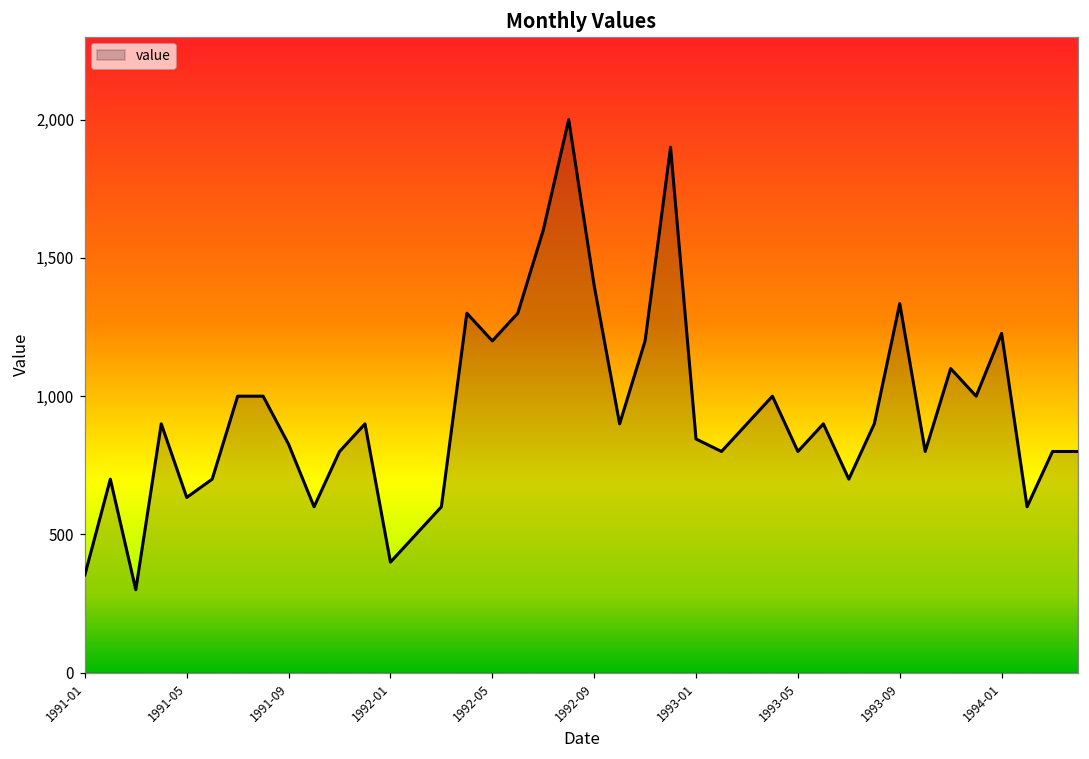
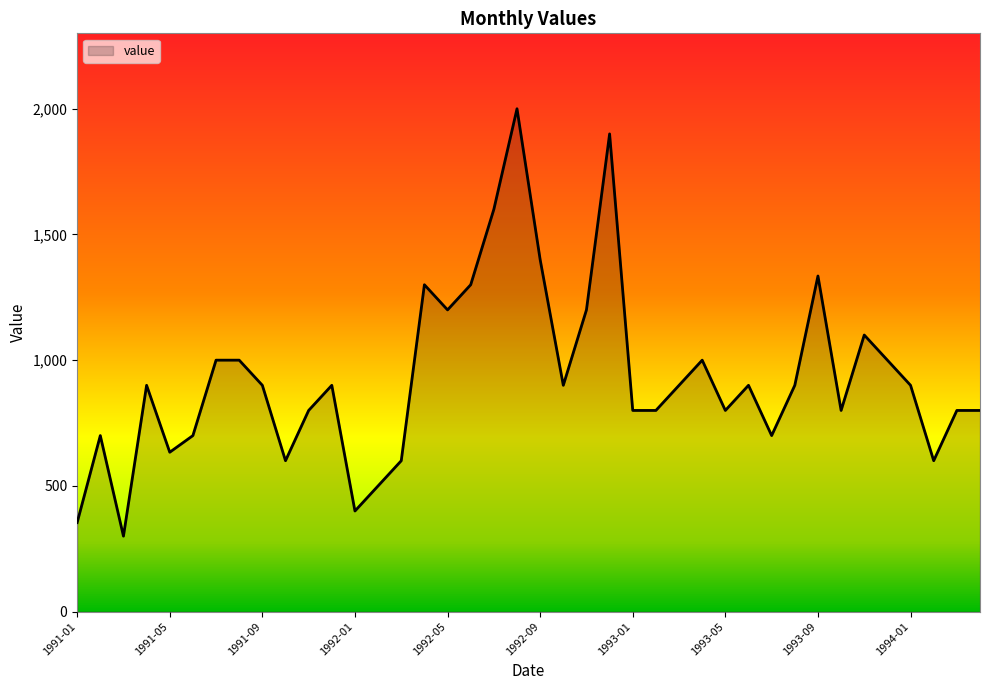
1991-09: 830 -> 900
1993-01: 850 -> 800
1994-01: 1,230 -> 900
